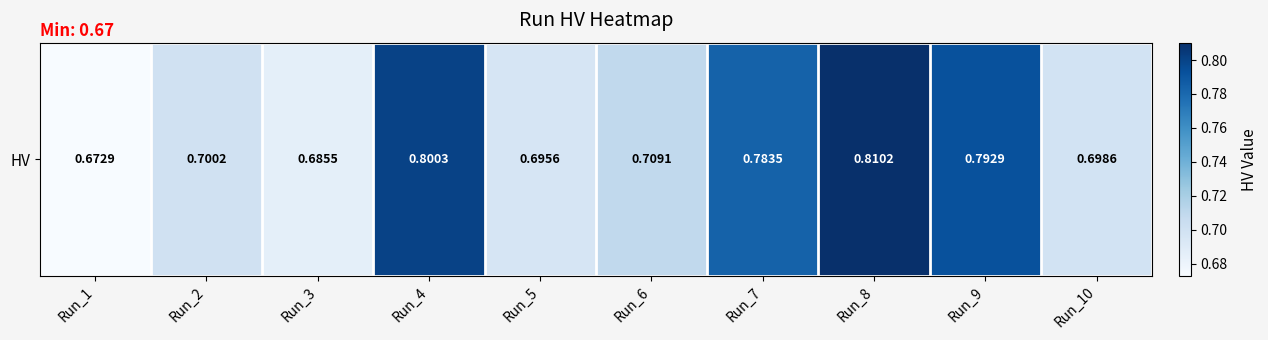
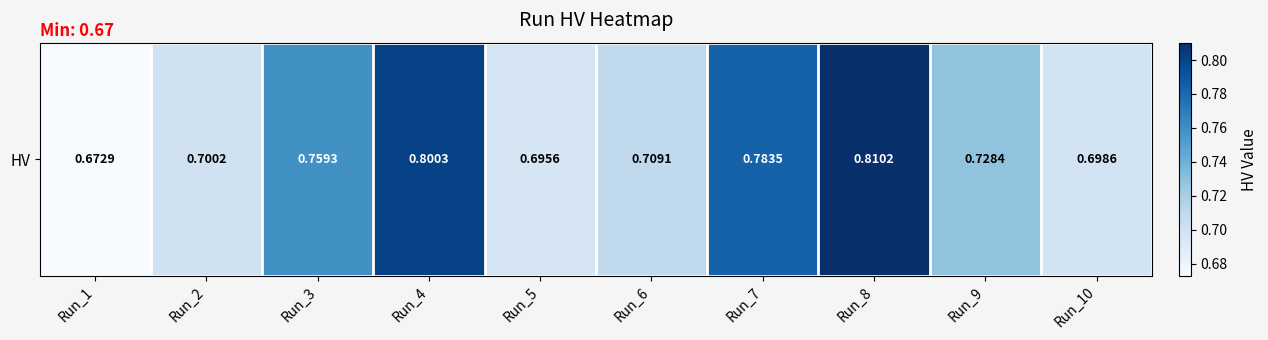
HV, Run_3: 0.6855 -> 0.7593
HV, Run_9: 0.7929 -> 0.7284
